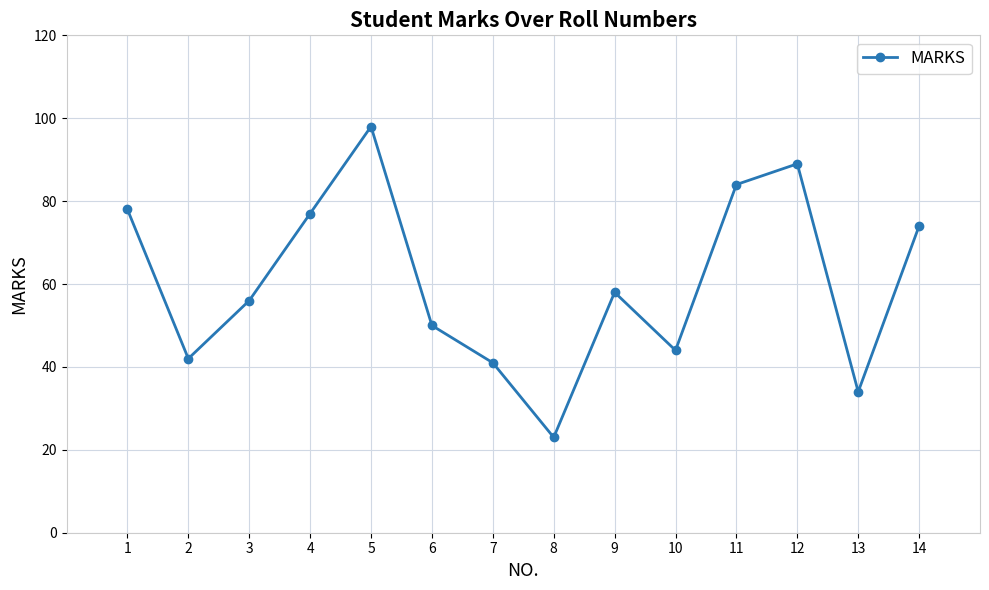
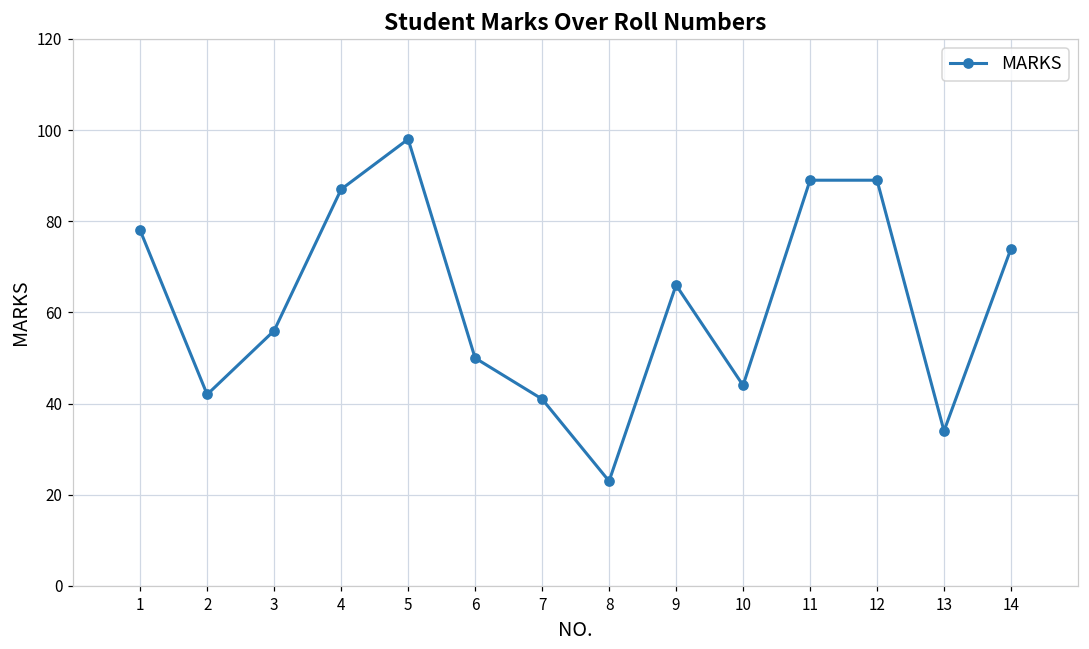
4: 77 -> 87
9: 58 -> 66
11: 84 -> 89
